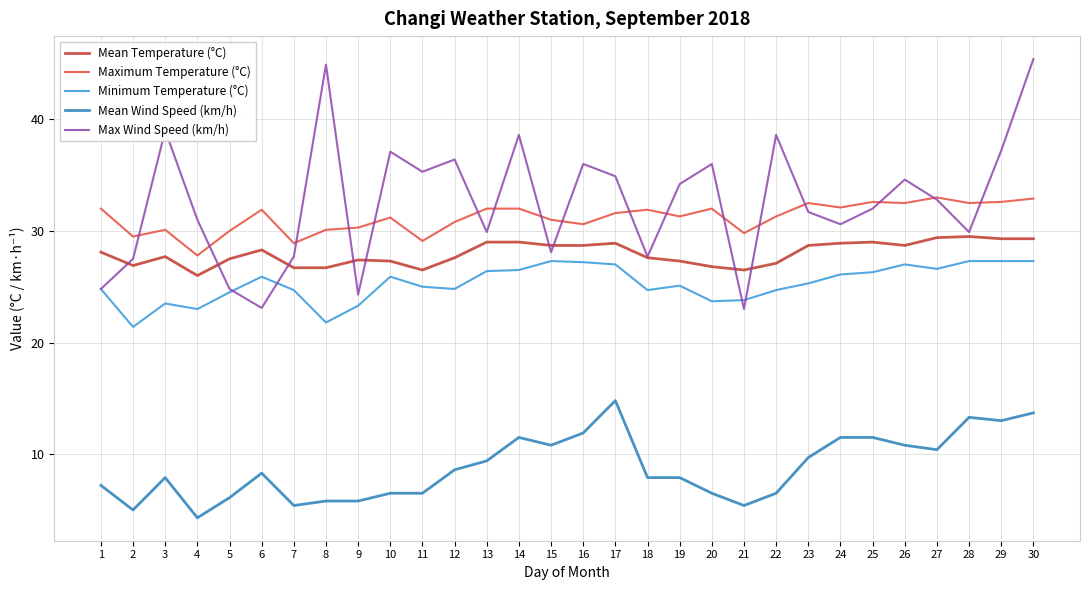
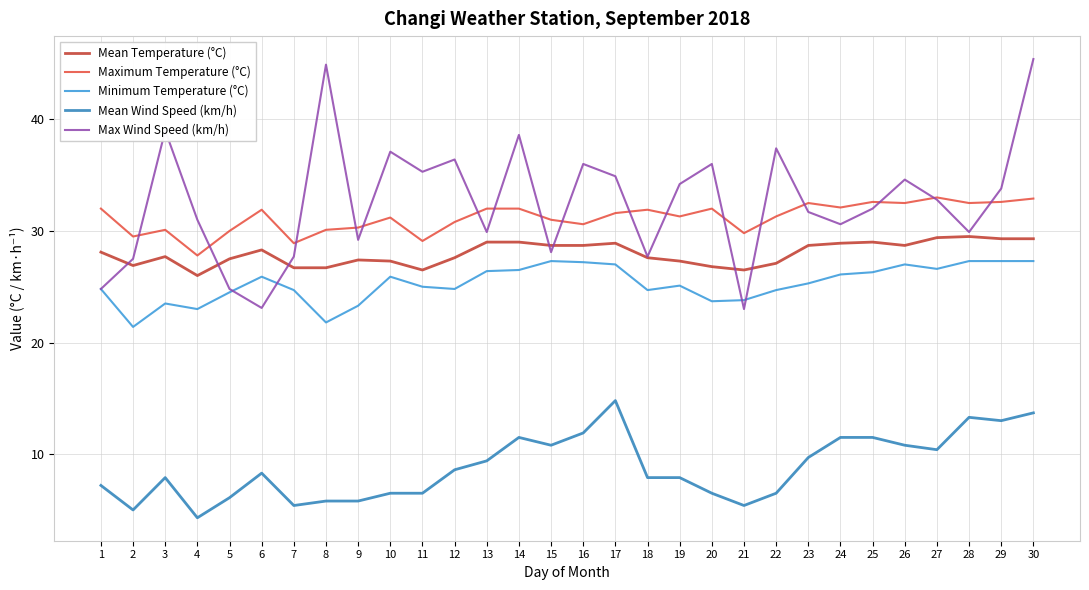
Max Wind Speed (km/h), 9: 24.3 -> 29.2
Max Wind Speed (km/h), 22: 38.6 -> 37.4
Max Wind Speed (km/h), 29: 37.2 -> 33.8
